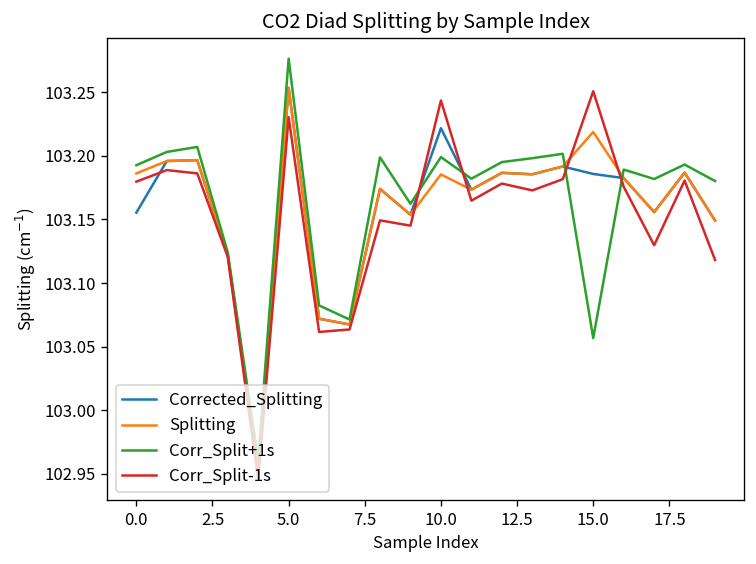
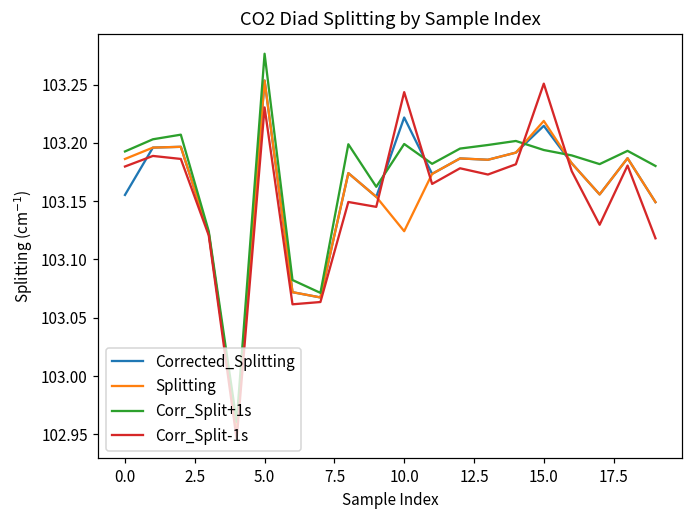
Splitting, 10.0: 103.185 -> 103.124
Corrected_Splitting, 15.0: 103.186 -> 103.215
Corr_Split+1s, 15.0: 103.057 -> 103.194
